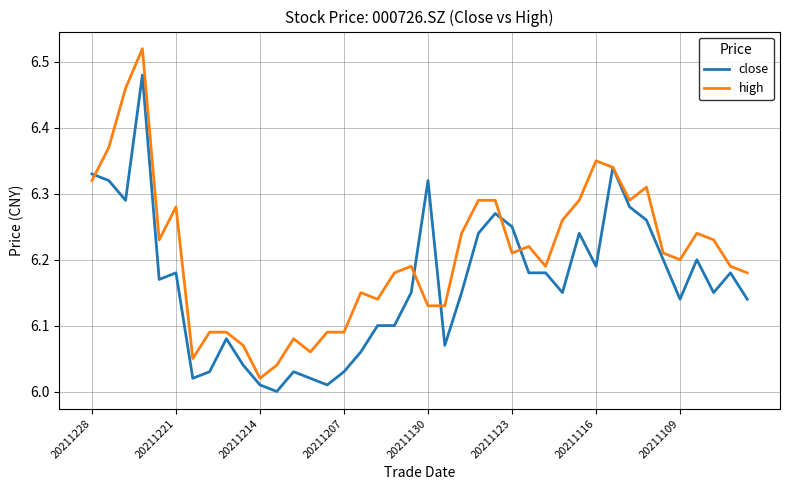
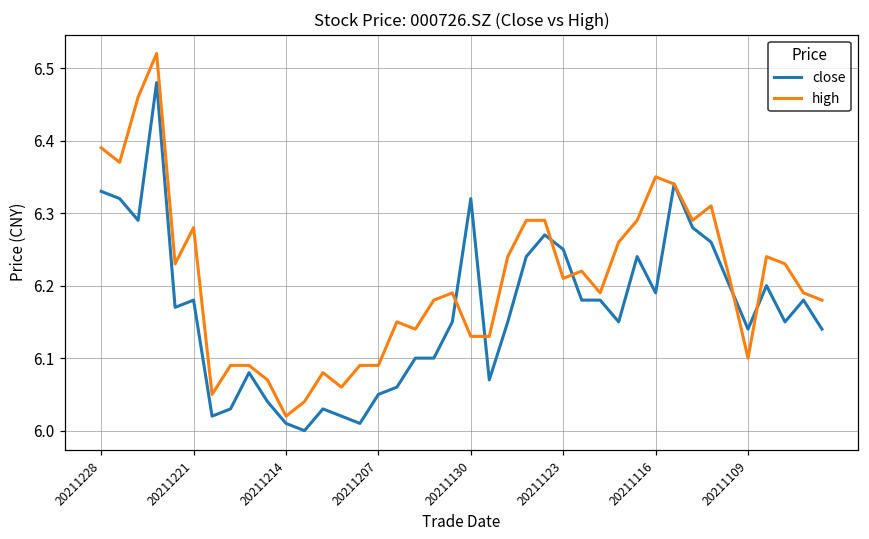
high, 20211228: 6.32 -> 6.39
close, 20211207: 6.03 -> 6.05
high, 20211109: 6.2 -> 6.1
